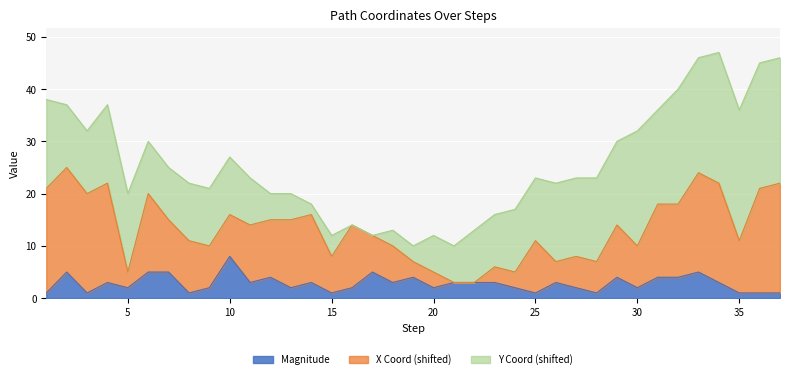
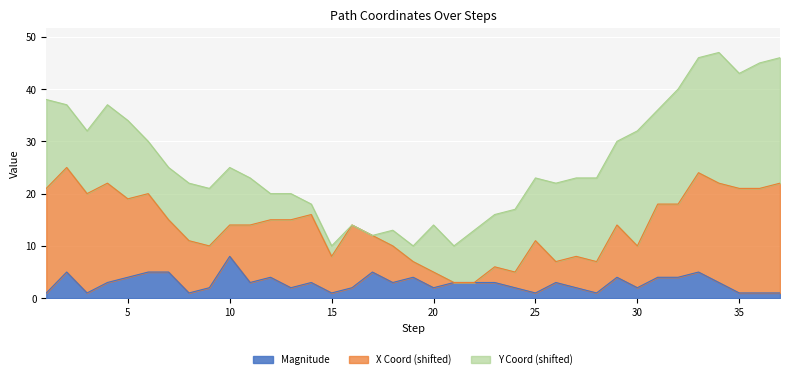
Magnitude, 5: 2 -> 4
X Coord (shifted), 5: 3 -> 15
X Coord (shifted), 10: 8 -> 6
Y Coord (shifted), 15: 4 -> 2
Y Coord (shifted), 20: 7 -> 9
X Coord (shifted), 35: 10 -> 20
Y Coord (shifted), 35: 25 -> 22
